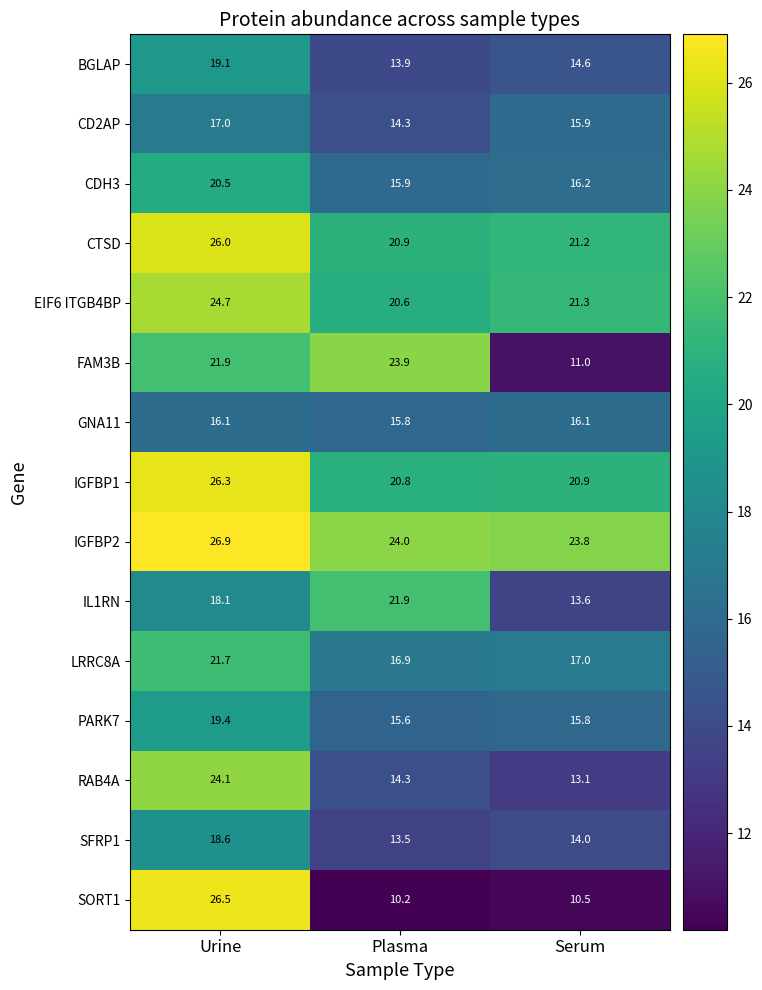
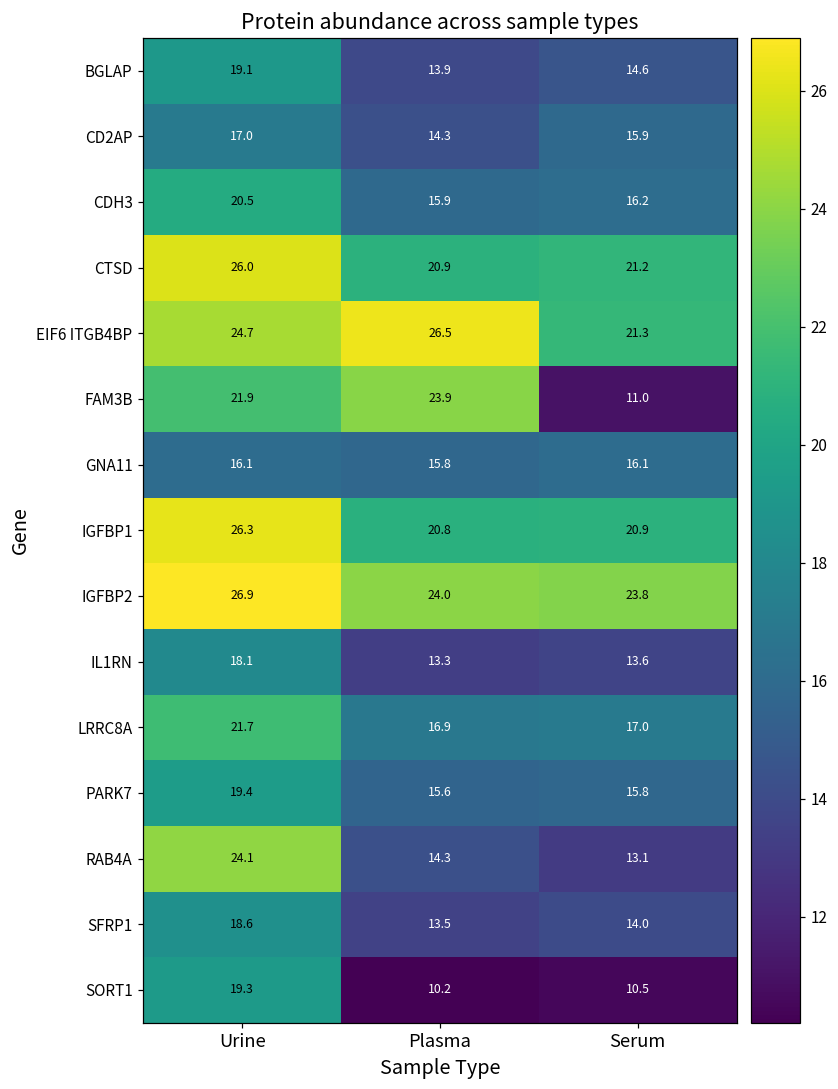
EIF6 ITGB4BP, Plasma: 20.6 -> 26.5
IL1RN, Plasma: 21.9 -> 13.3
SORT1, Urine: 26.5 -> 19.3
